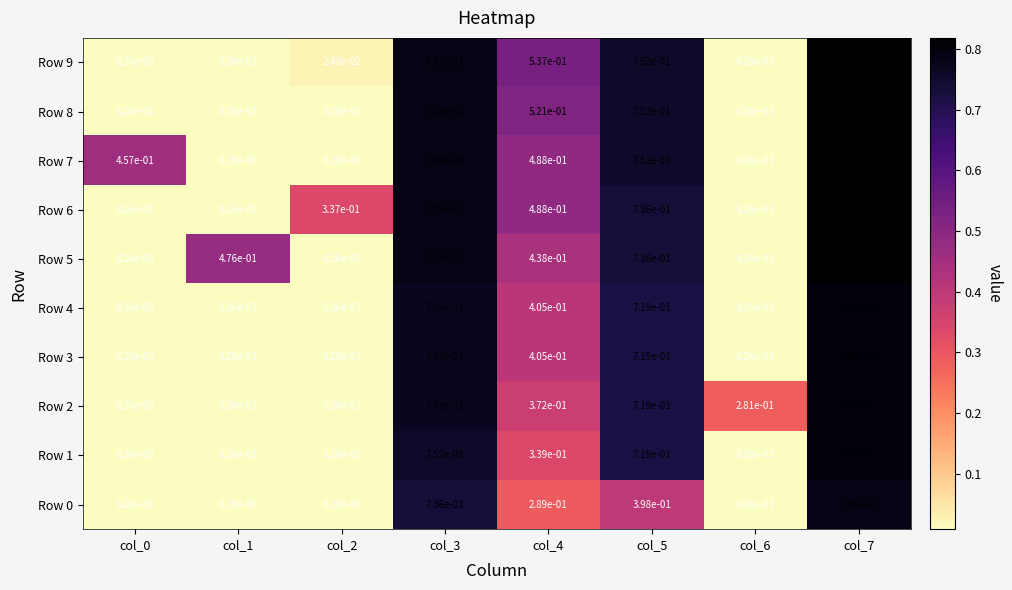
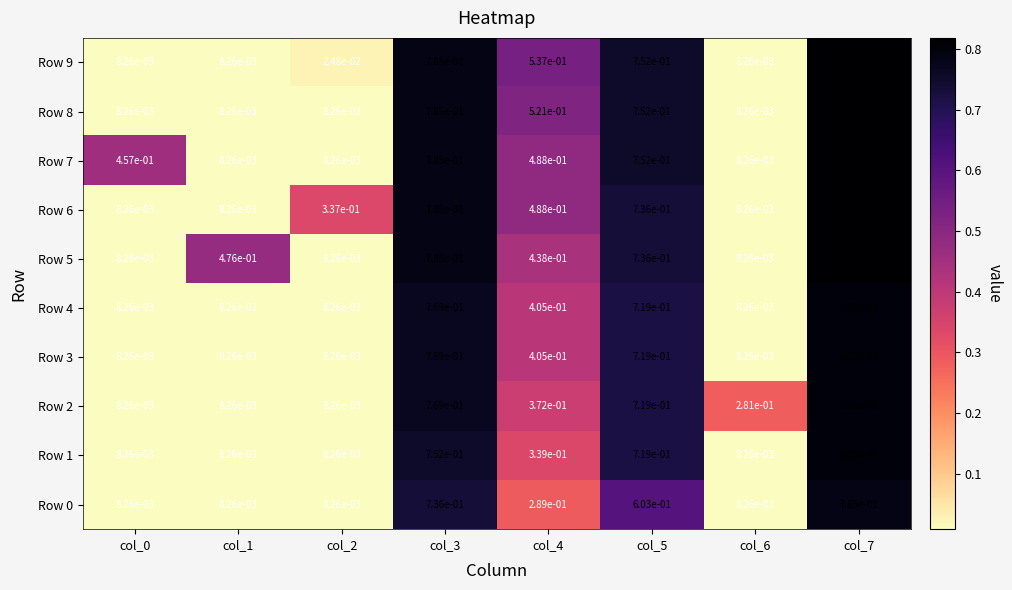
Row 0, col_5: 3.98e-01 -> 6.03e-01
